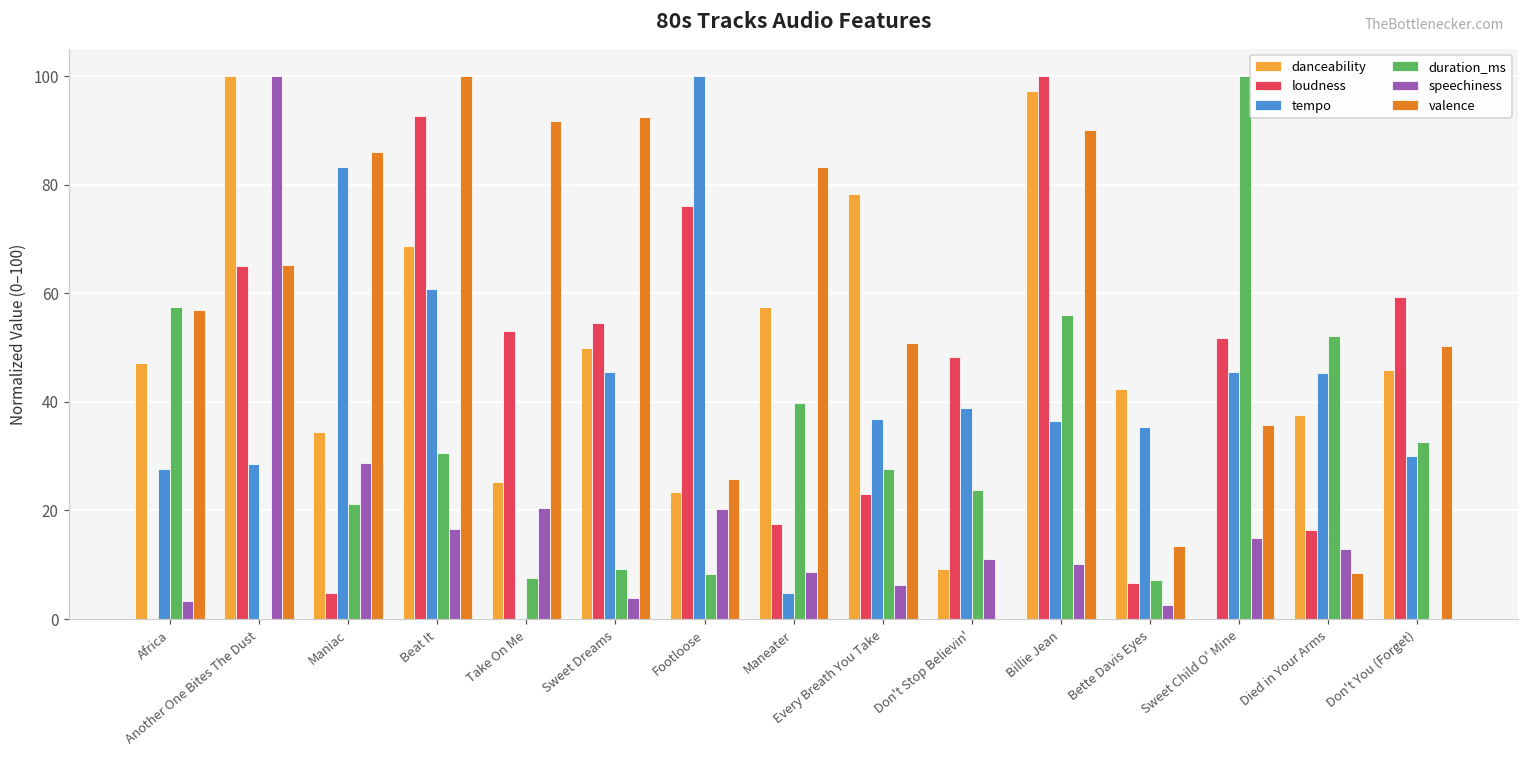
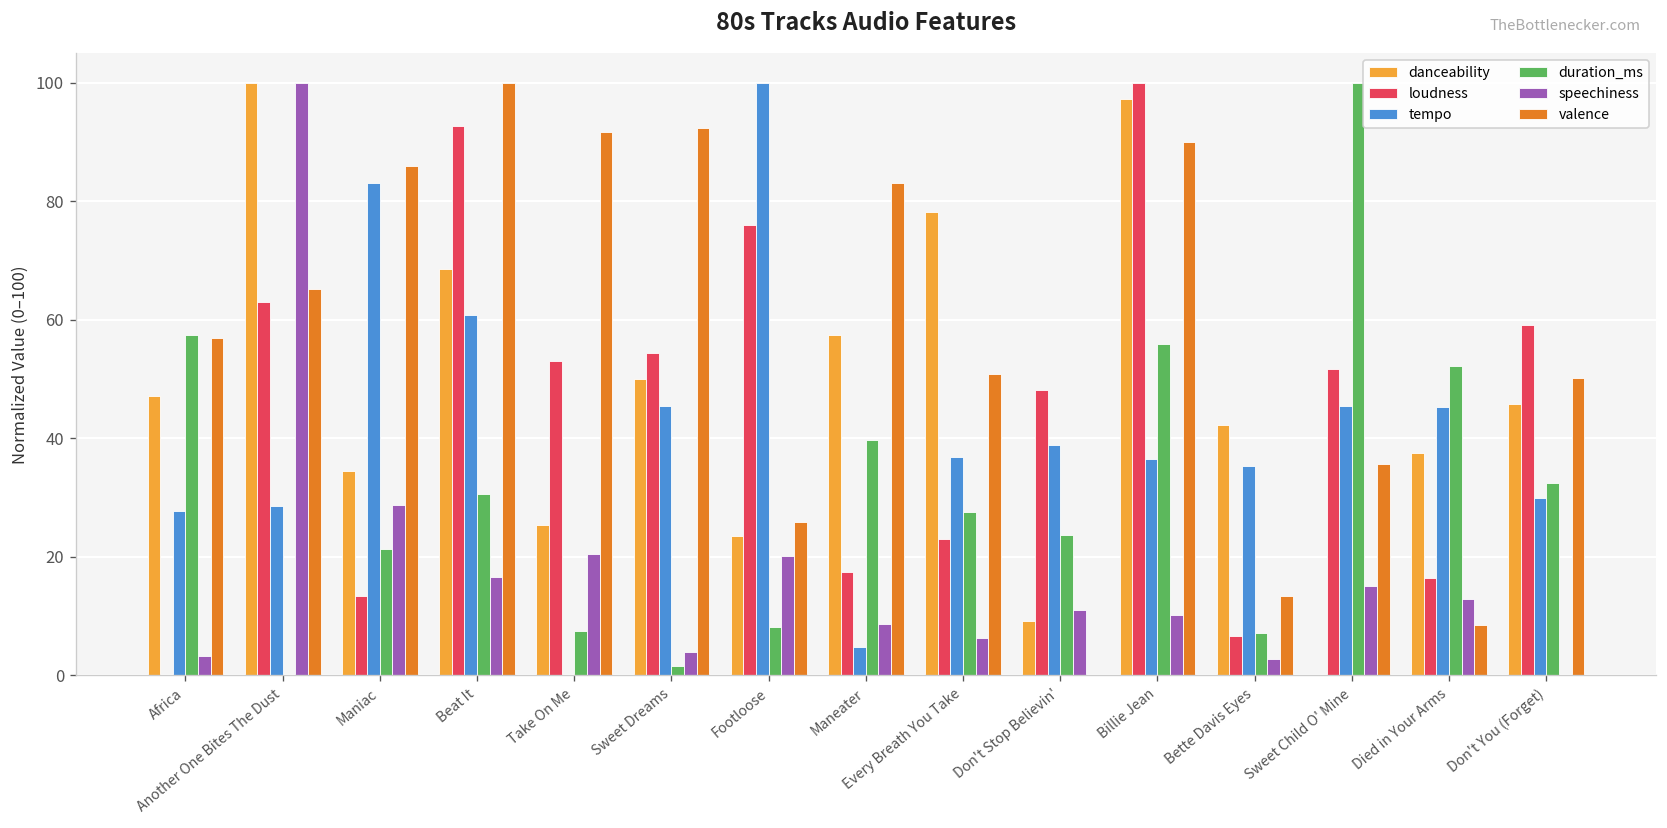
loudness, Another One Bites The Dust: 65 -> 63
loudness, Maniac: 5 -> 13
duration_ms, Sweet Dreams: 9 -> 2
